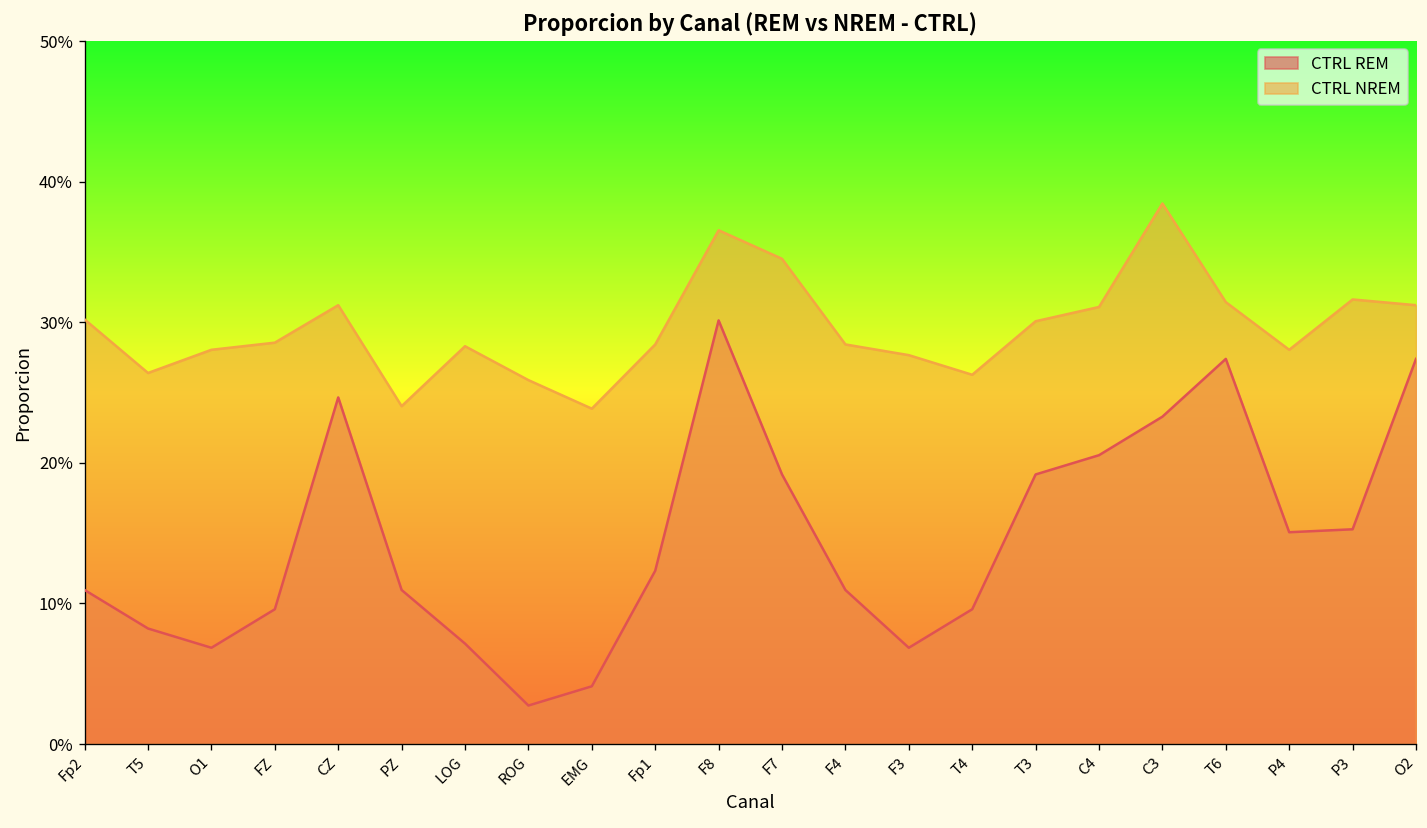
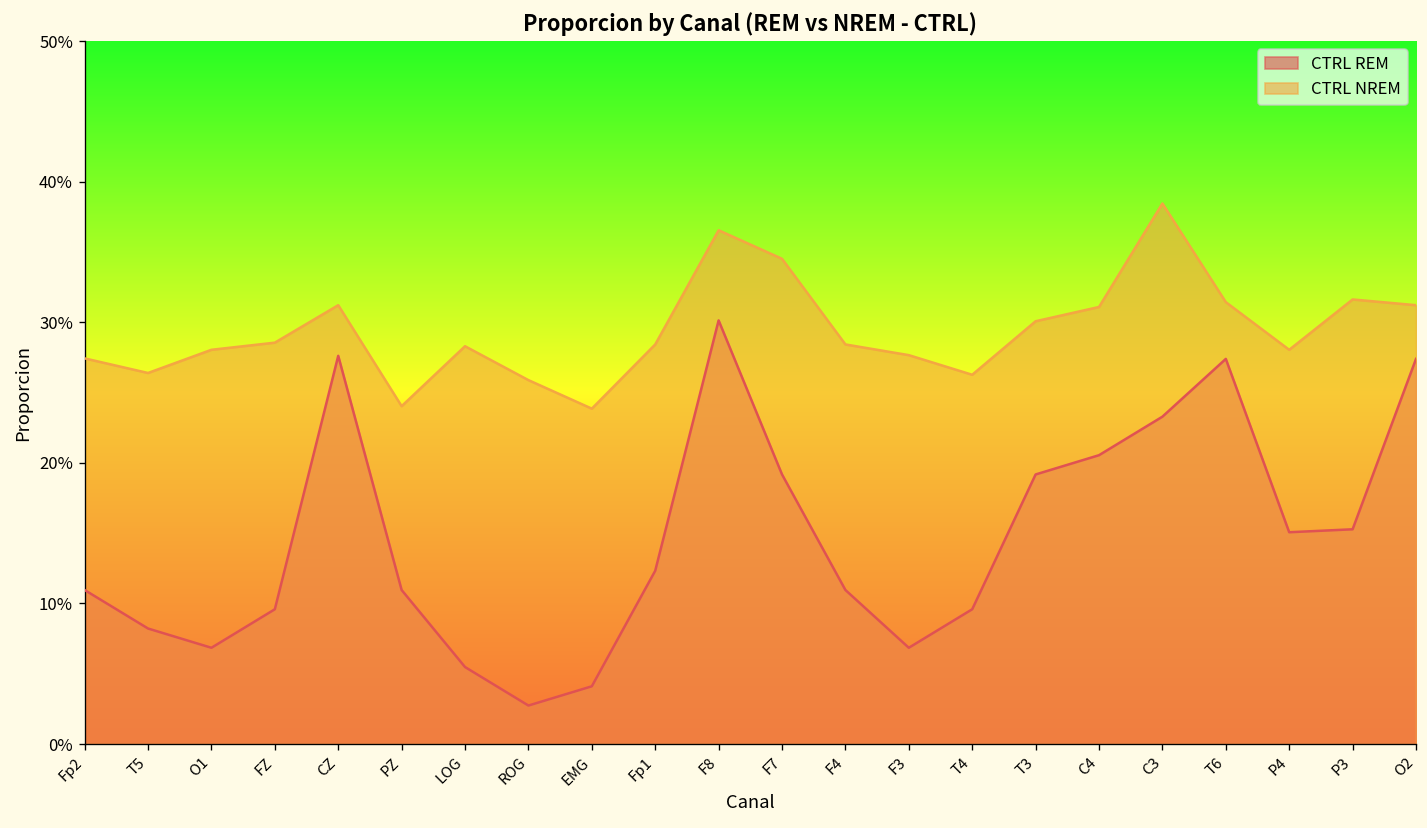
CTRL NREM, Fp2: 30.2% -> 27.4%
CTRL REM, CZ: 24.7% -> 27.6%
CTRL REM, LOG: 7.1% -> 5.5%
